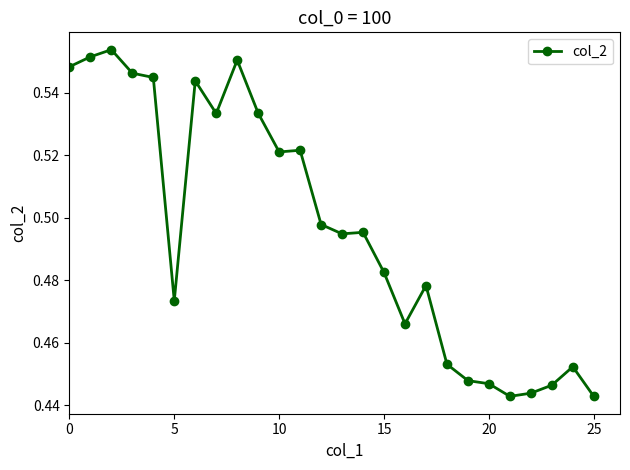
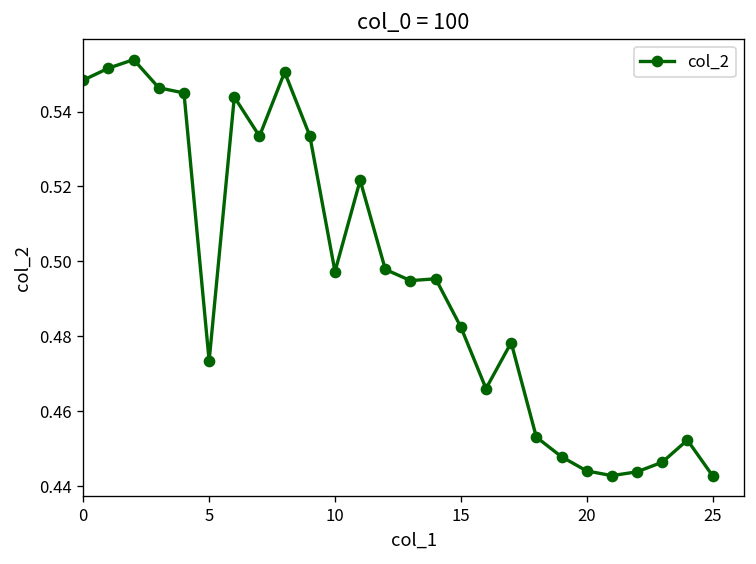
10: 0.521 -> 0.497
20: 0.447 -> 0.444
